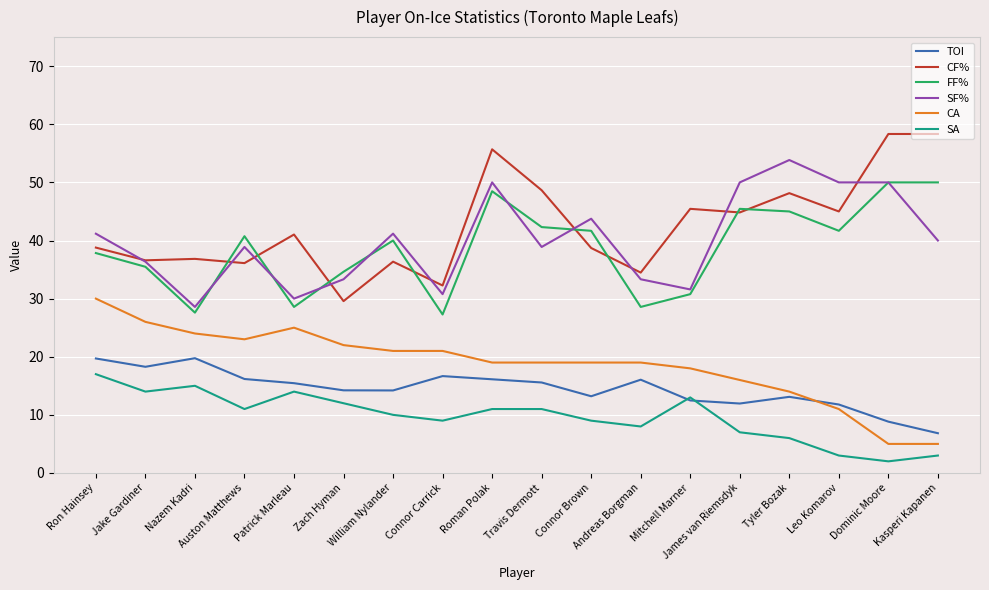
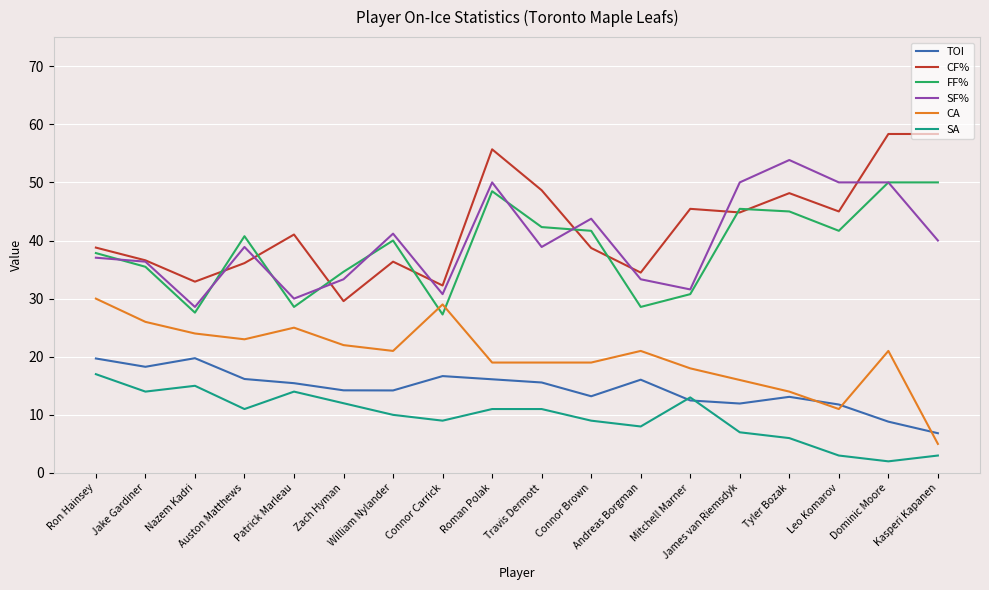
SF%, Ron Hainsey: 41 -> 37
CF%, Nazem Kadri: 37 -> 33
CA, Connor Carrick: 21 -> 29
CA, Andreas Borgman: 19 -> 21
CA, Dominic Moore: 5 -> 21
